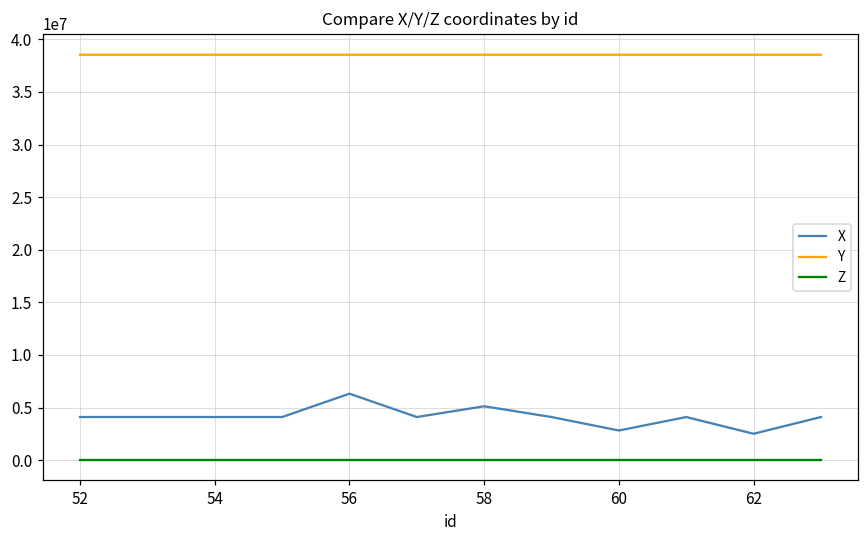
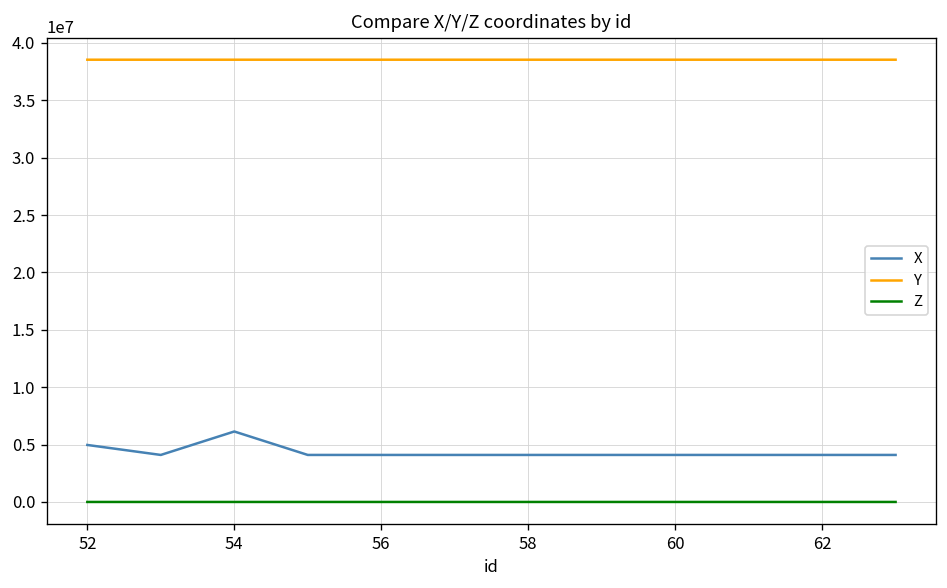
X, 52: 4000000 -> 5000000
X, 54: 4000000 -> 6000000
X, 56: 6000000 -> 4000000
X, 58: 5000000 -> 4000000
X, 60: 3000000 -> 4000000
X, 62: 3000000 -> 4000000
